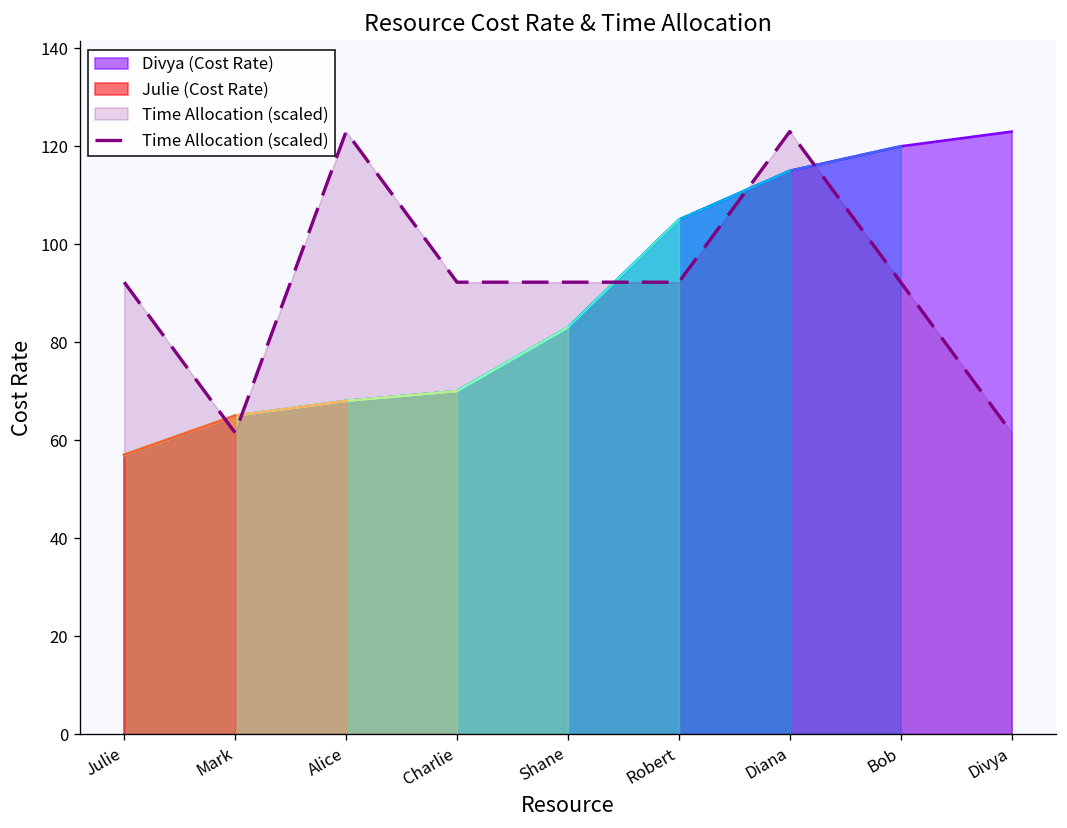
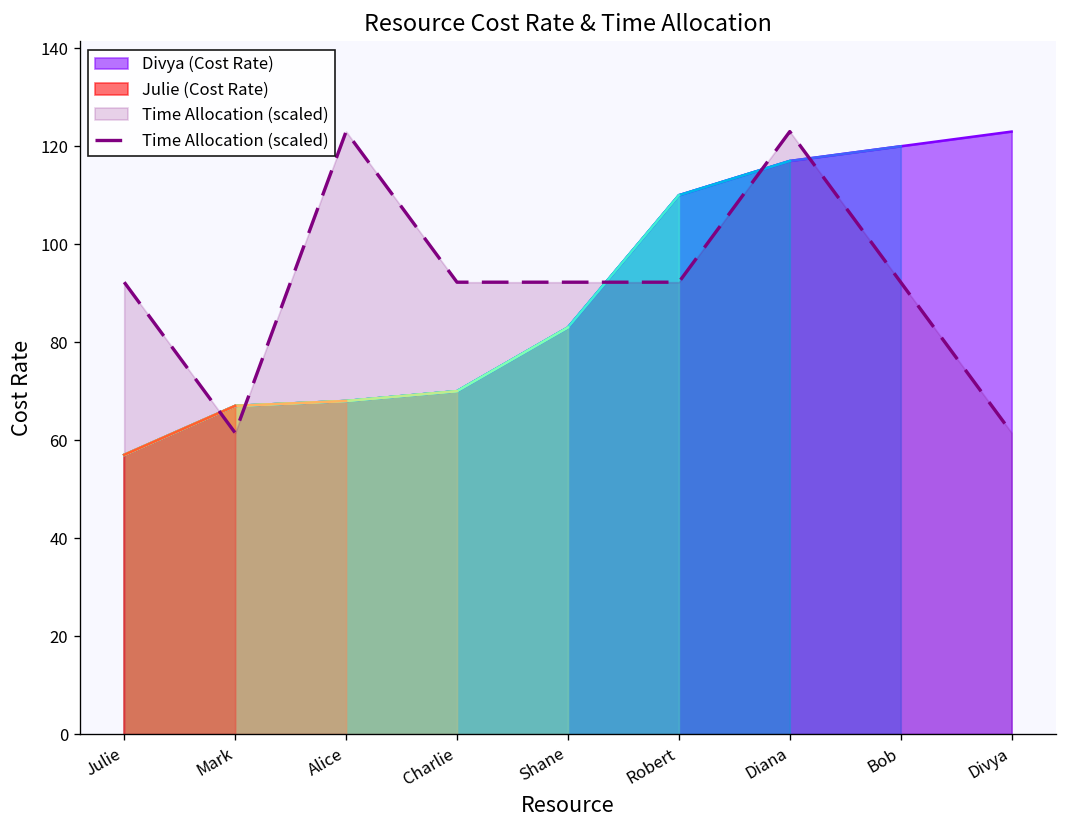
Divya (Cost Rate), Mark: 65 -> 67
Divya (Cost Rate), Robert: 105 -> 110
Divya (Cost Rate), Diana: 115 -> 117
